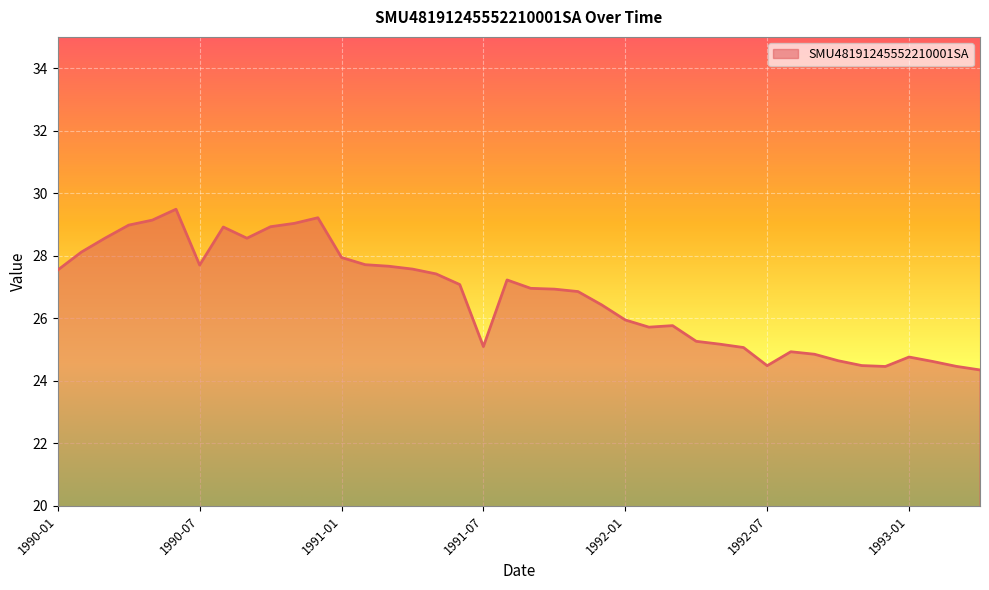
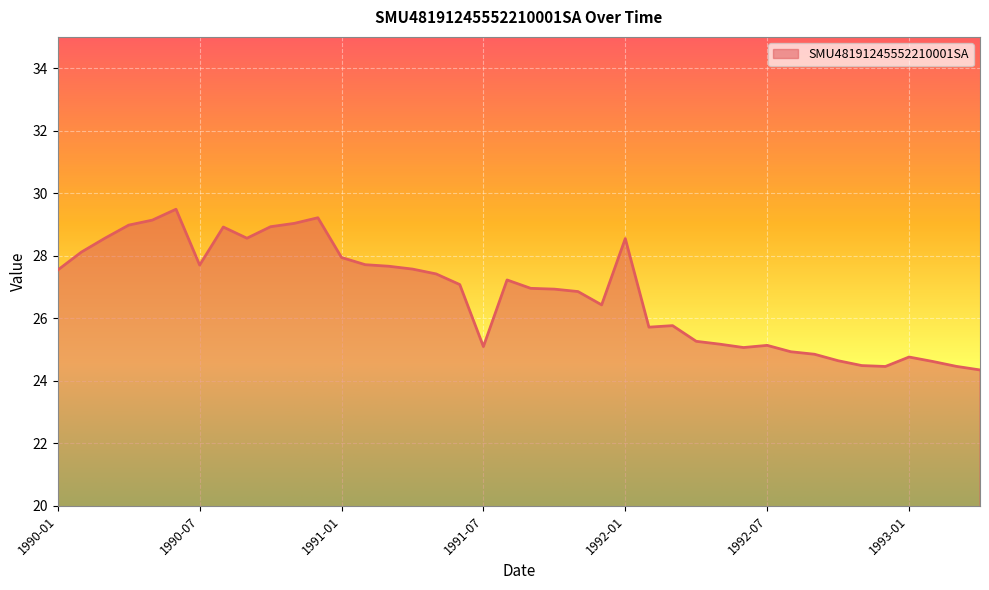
1992-01: 25.9 -> 28.6
1992-07: 24.5 -> 25.1
